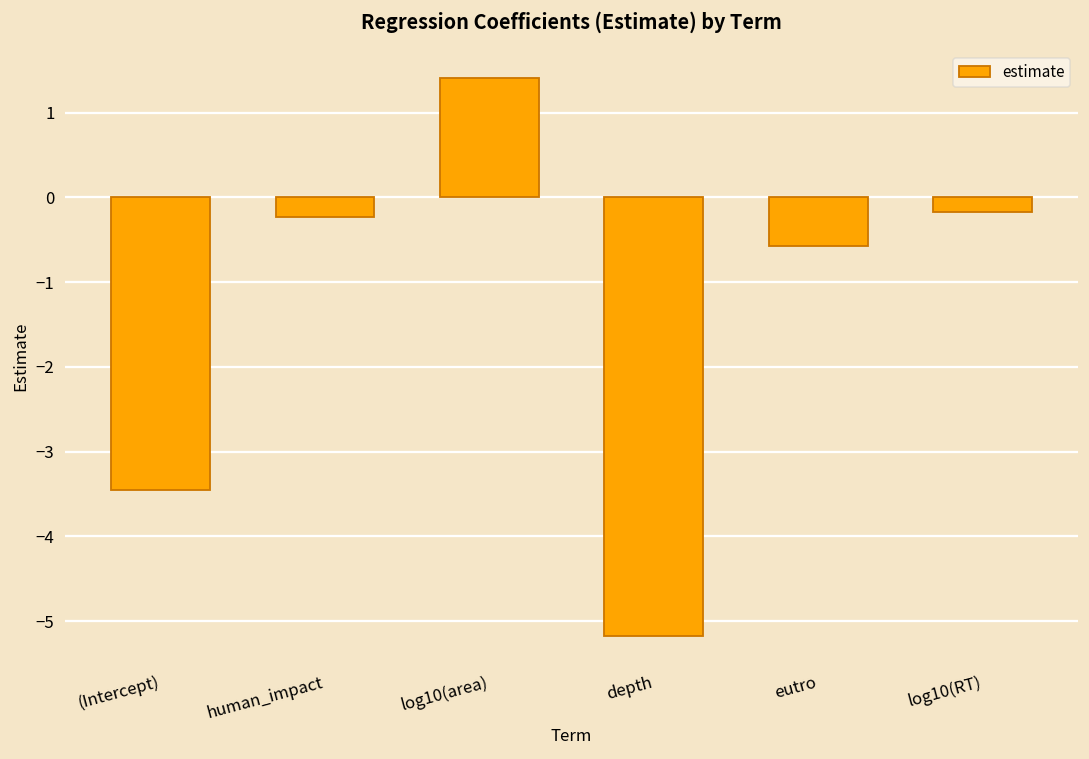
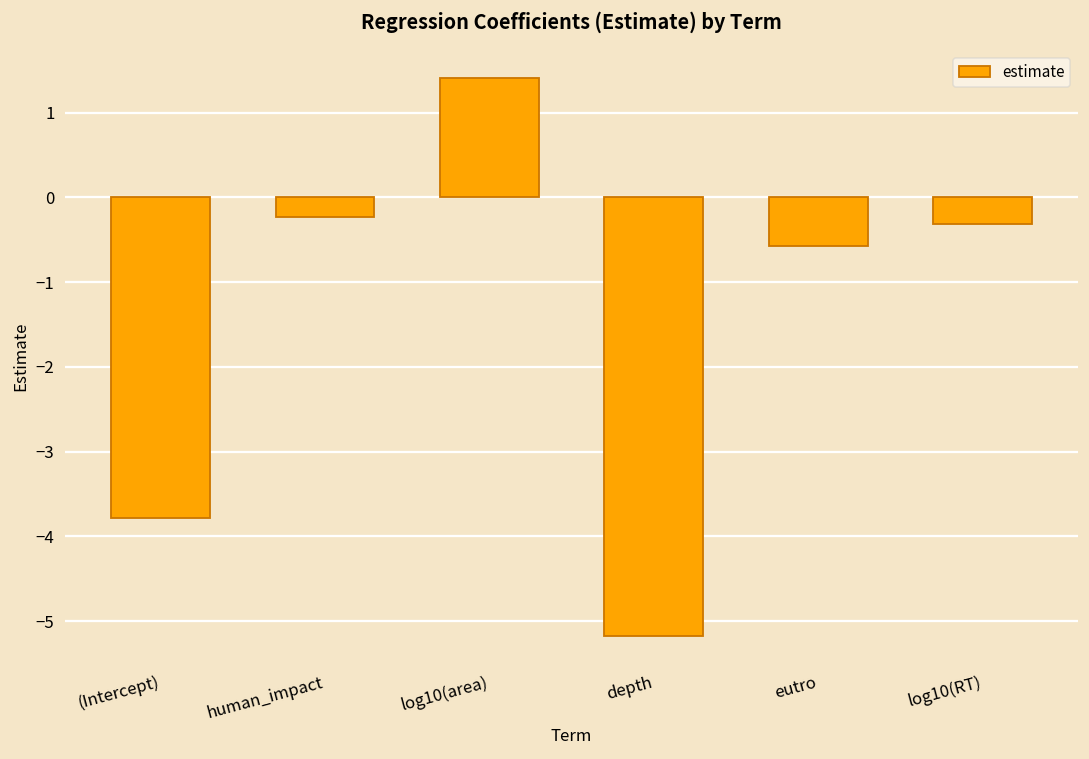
(Intercept): -3.5 -> -3.8
log10(RT): -0.2 -> -0.3
